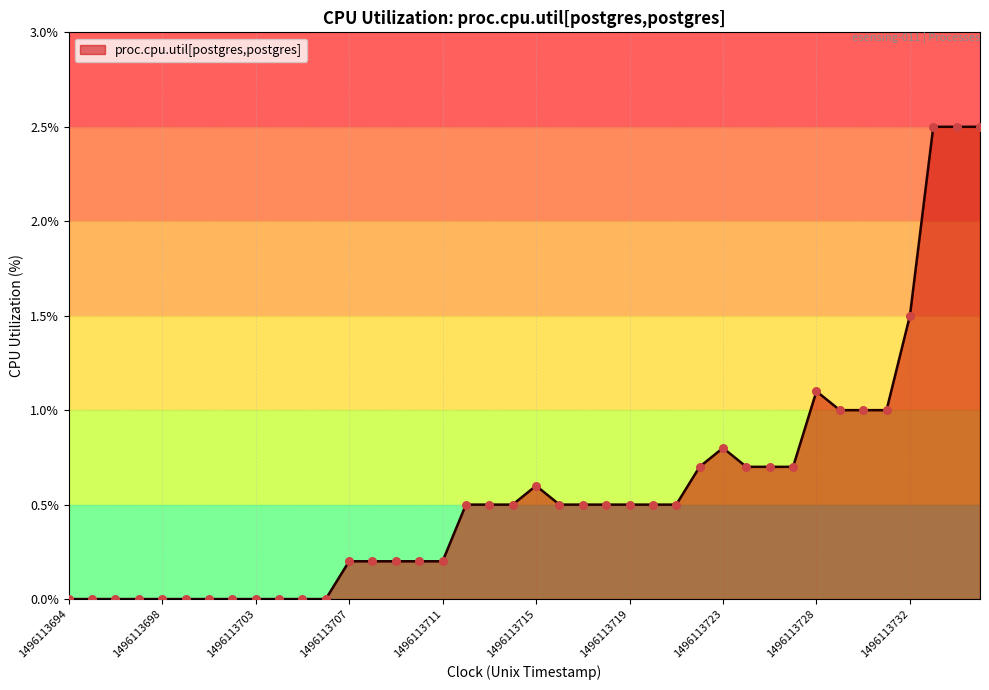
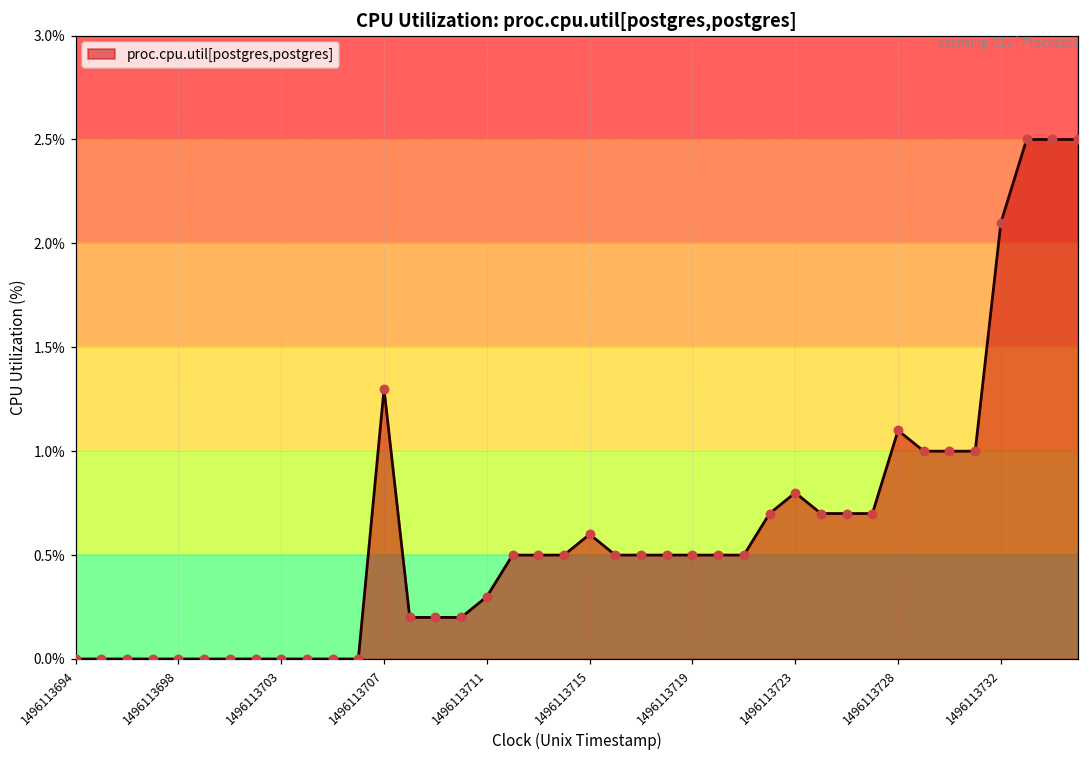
1496113707: 0.2% -> 1.3%
1496113711: 0.2% -> 0.3%
1496113732: 1.5% -> 2.1%
